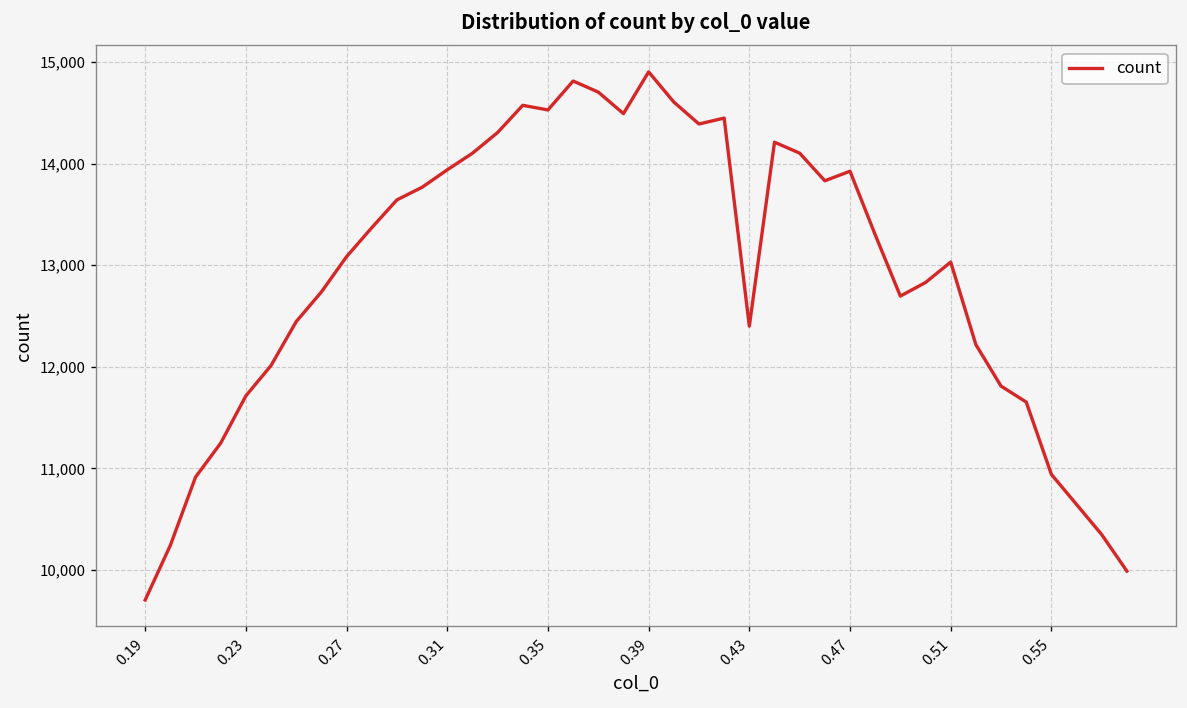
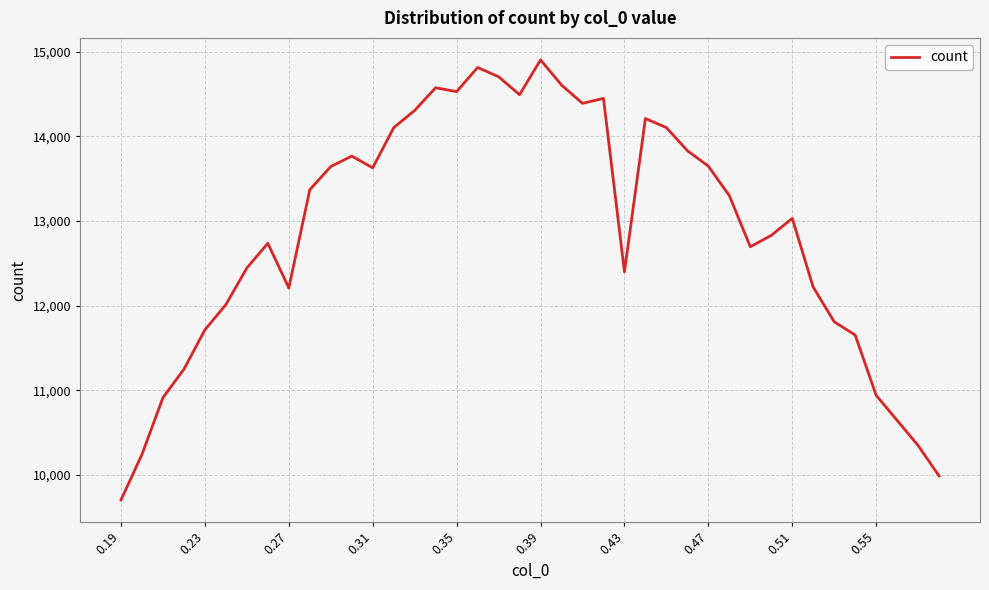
0.27: 13,100 -> 12,200
0.31: 13,900 -> 13,600
0.47: 13,900 -> 13,600
